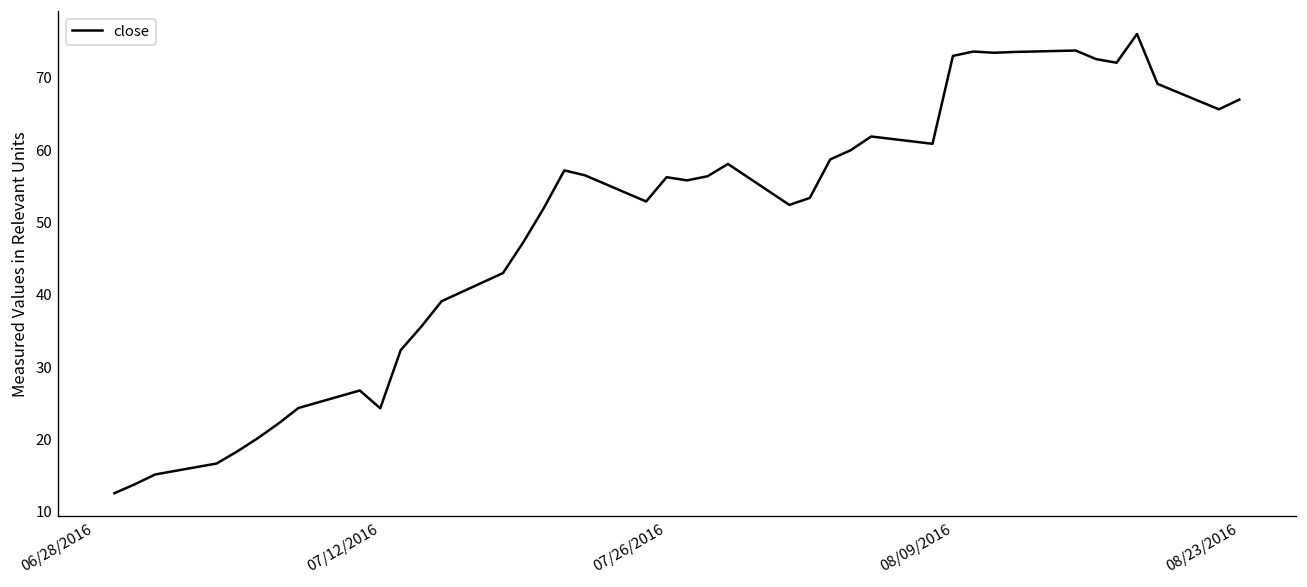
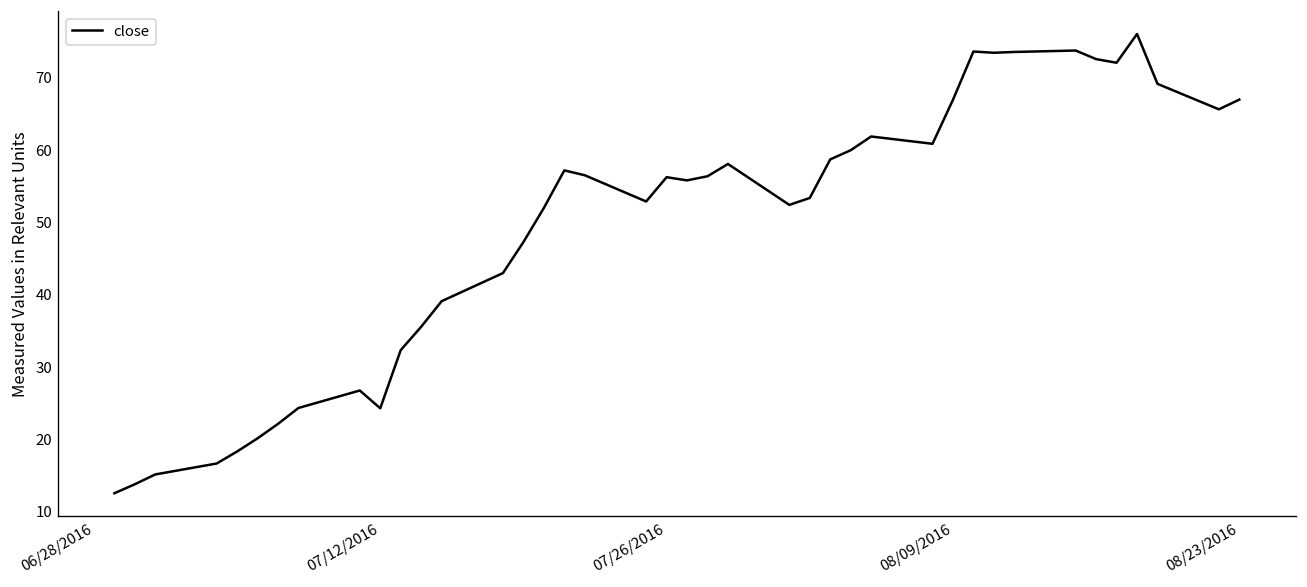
08/09/2016: 73 -> 67
